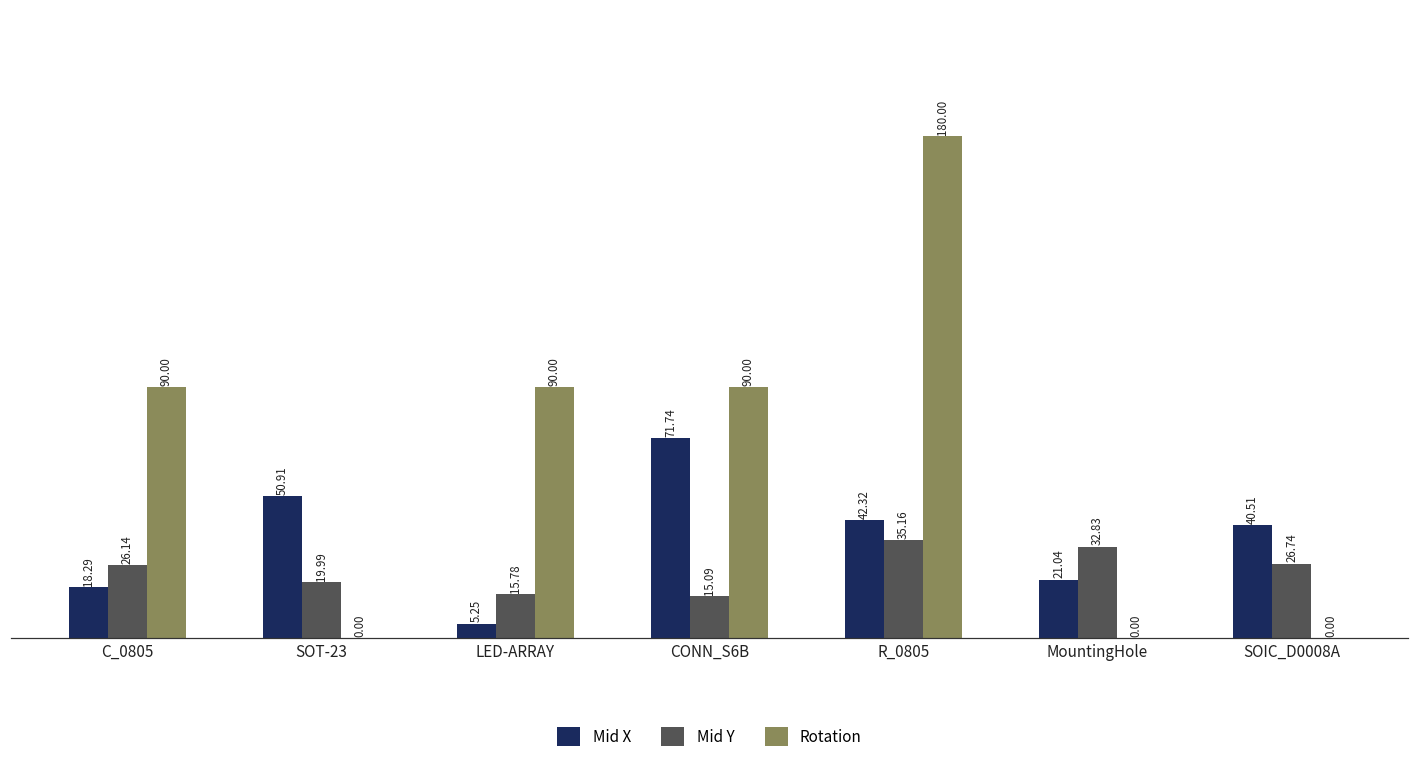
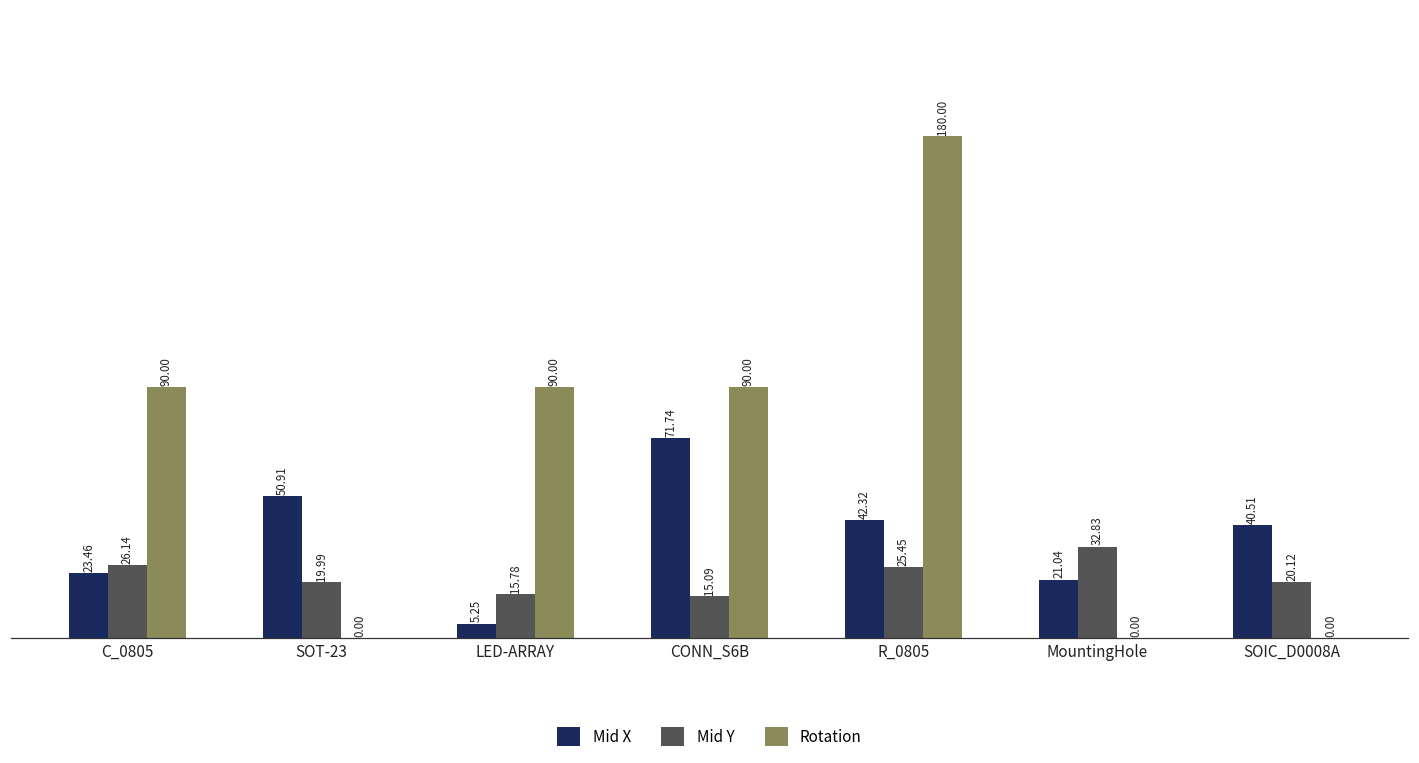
Mid X, C_0805: 18.29 -> 23.46
Mid Y, R_0805: 35.16 -> 25.45
Mid Y, SOIC_D0008A: 26.74 -> 20.12
